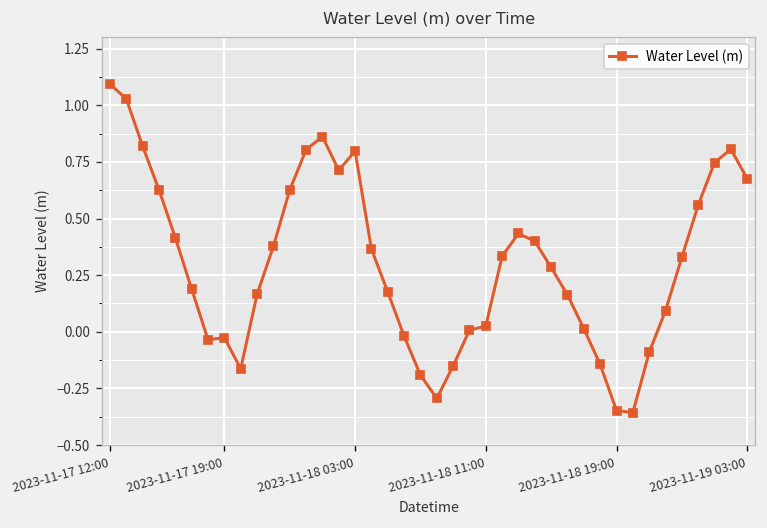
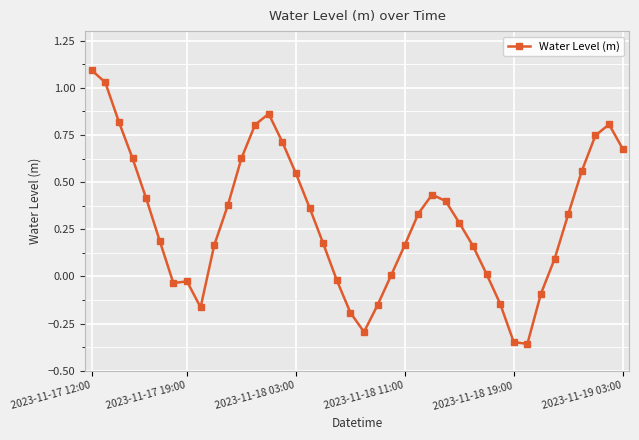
2023-11-18 03:00: 0.80 -> 0.55
2023-11-18 11:00: 0.03 -> 0.17
